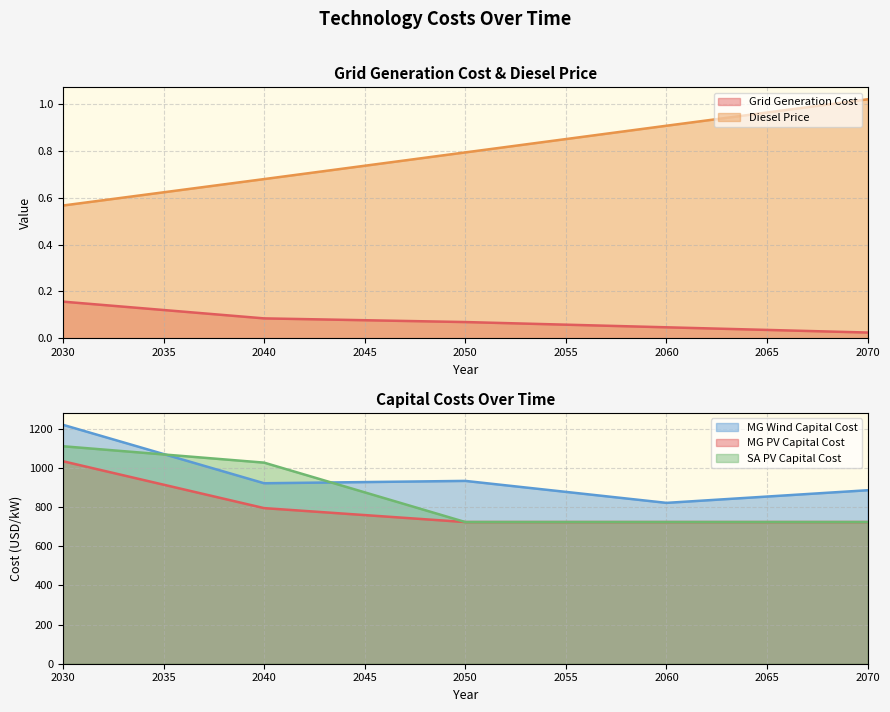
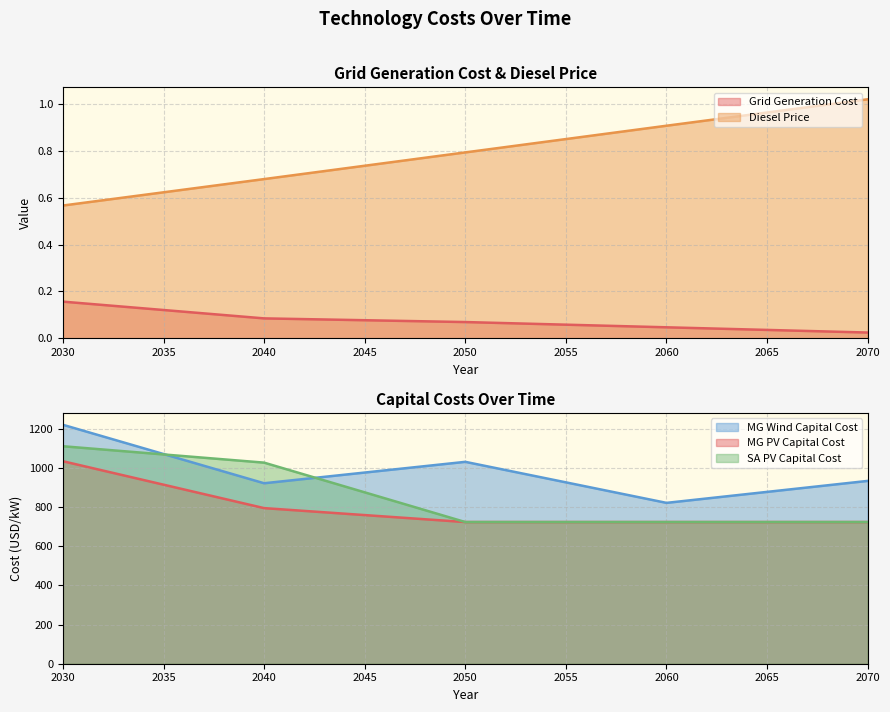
Capital Costs Over Time, MG Wind Capital Cost, 2050: 930 -> 1030
Capital Costs Over Time, MG Wind Capital Cost, 2070: 890 -> 930
